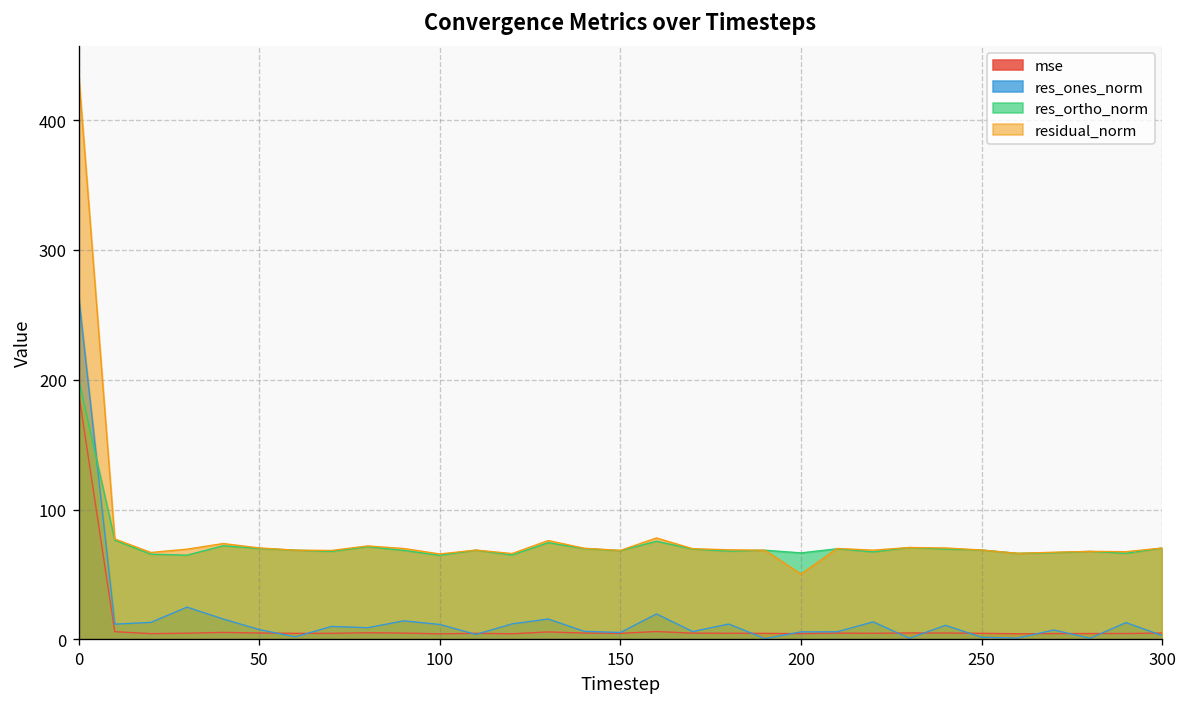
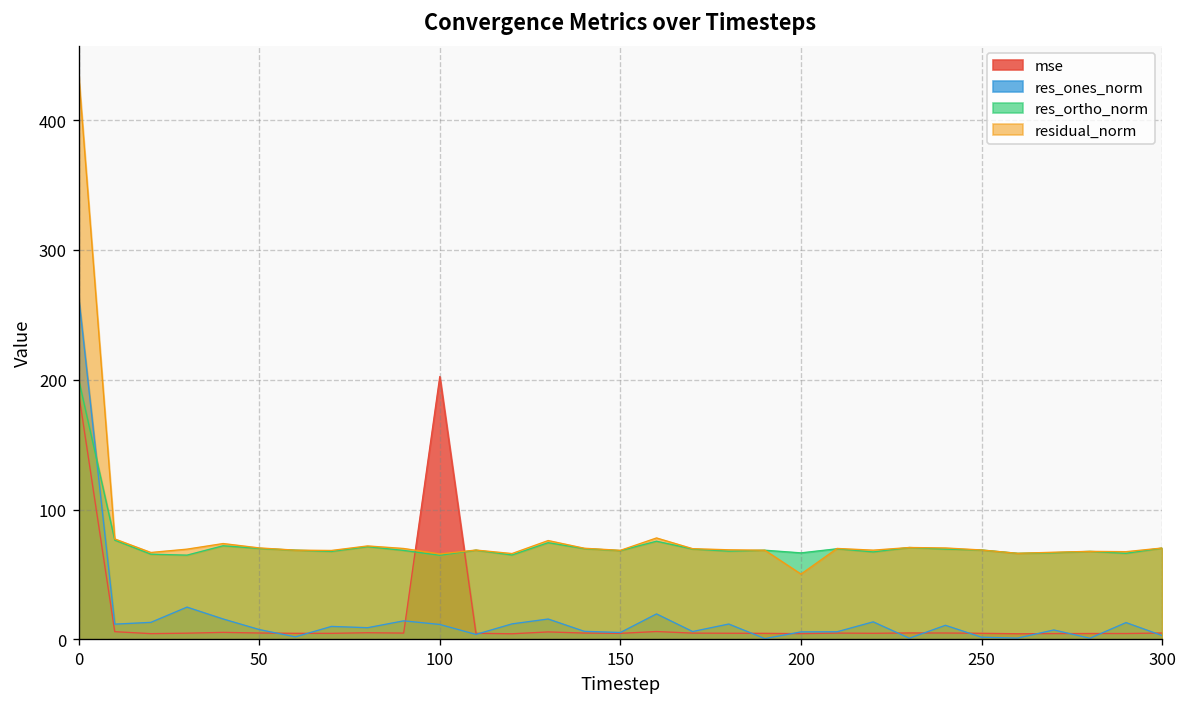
mse, 100: 4 -> 202
